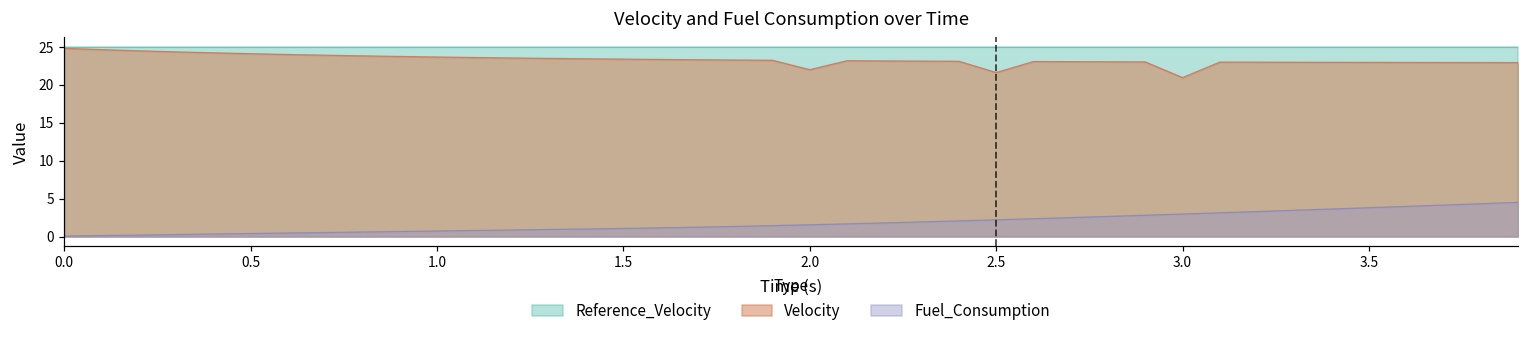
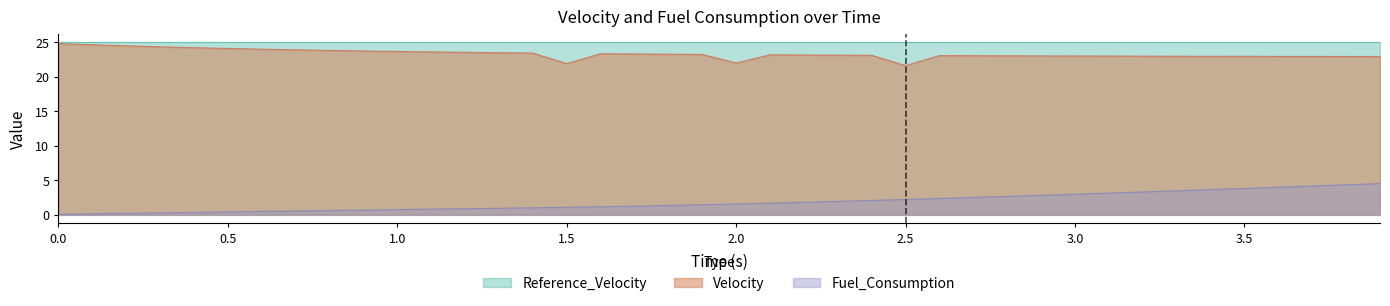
Velocity, 1.5: 23 -> 22
Velocity, 3.0: 21 -> 23
